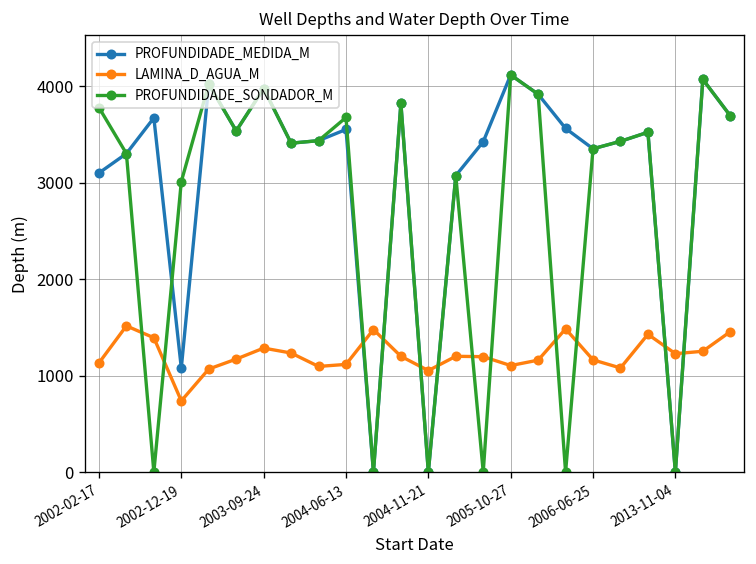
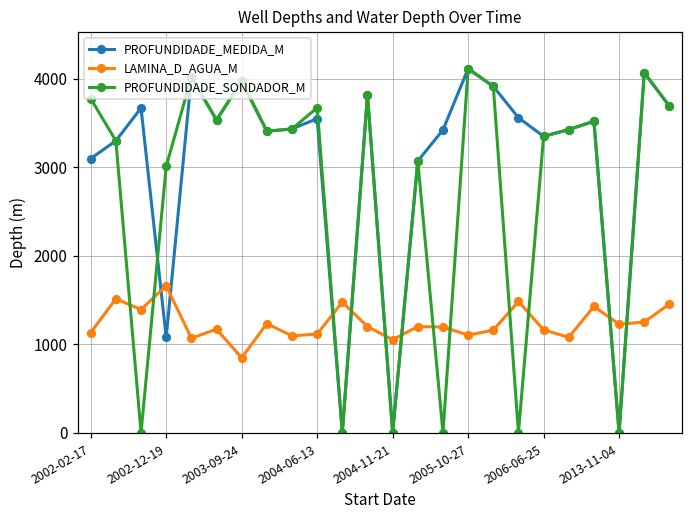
LAMINA_D_AGUA_M, 2002-12-19: 700 -> 1700
LAMINA_D_AGUA_M, 2003-09-24: 1300 -> 800
